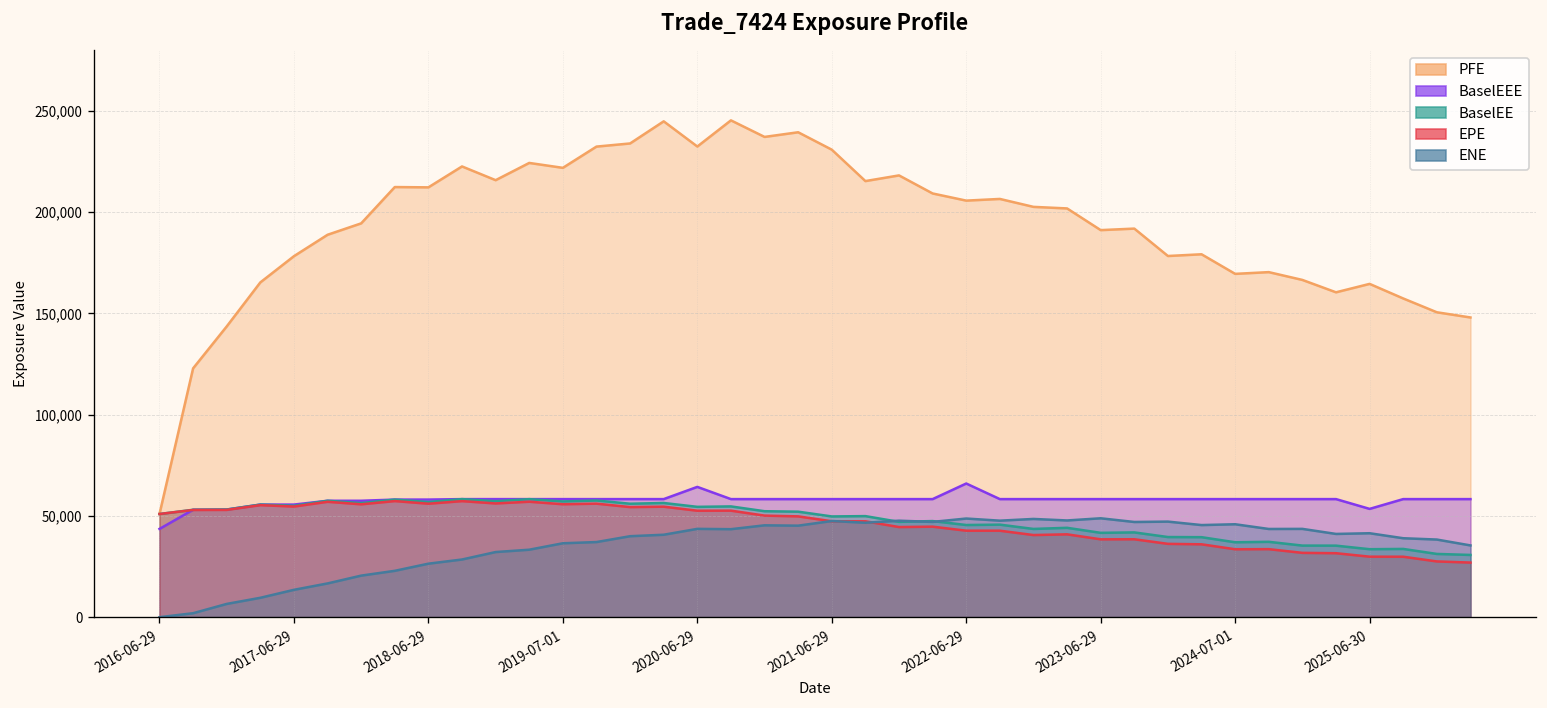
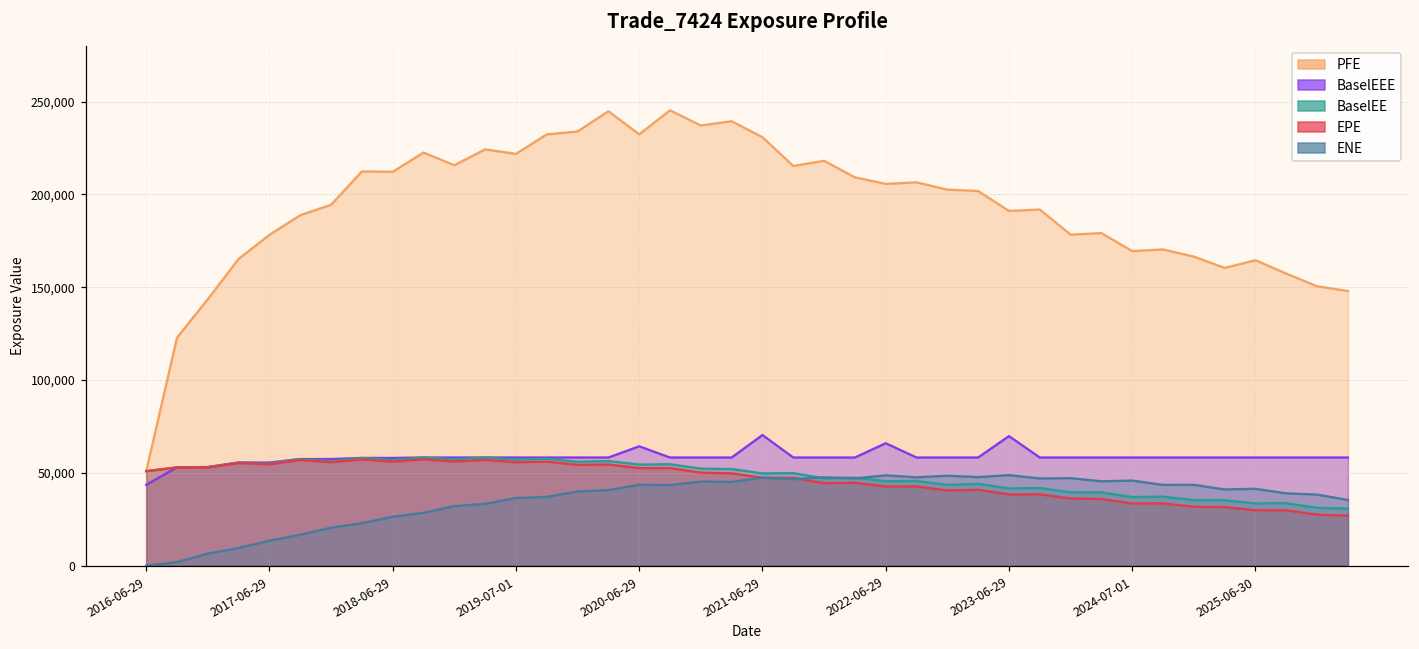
BaselEEE, 2021-06-29: 58,000 -> 70,000
BaselEEE, 2023-06-29: 58,000 -> 70,000
BaselEEE, 2025-06-30: 53,000 -> 58,000
